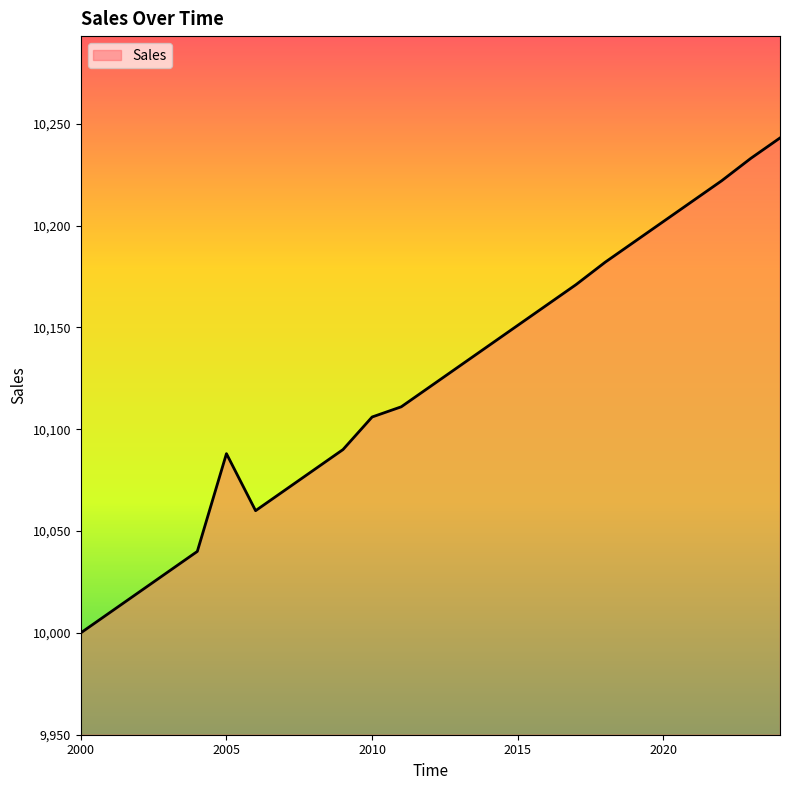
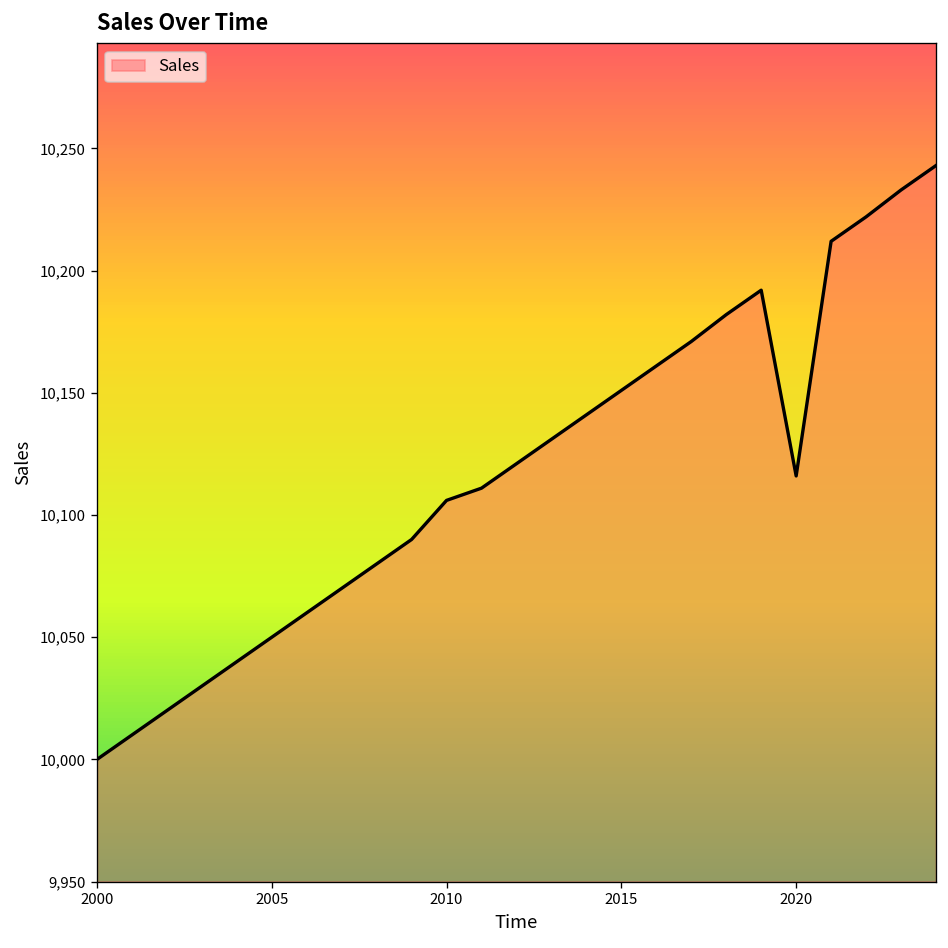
2005: 10,088 -> 10,050
2020: 10,202 -> 10,116
